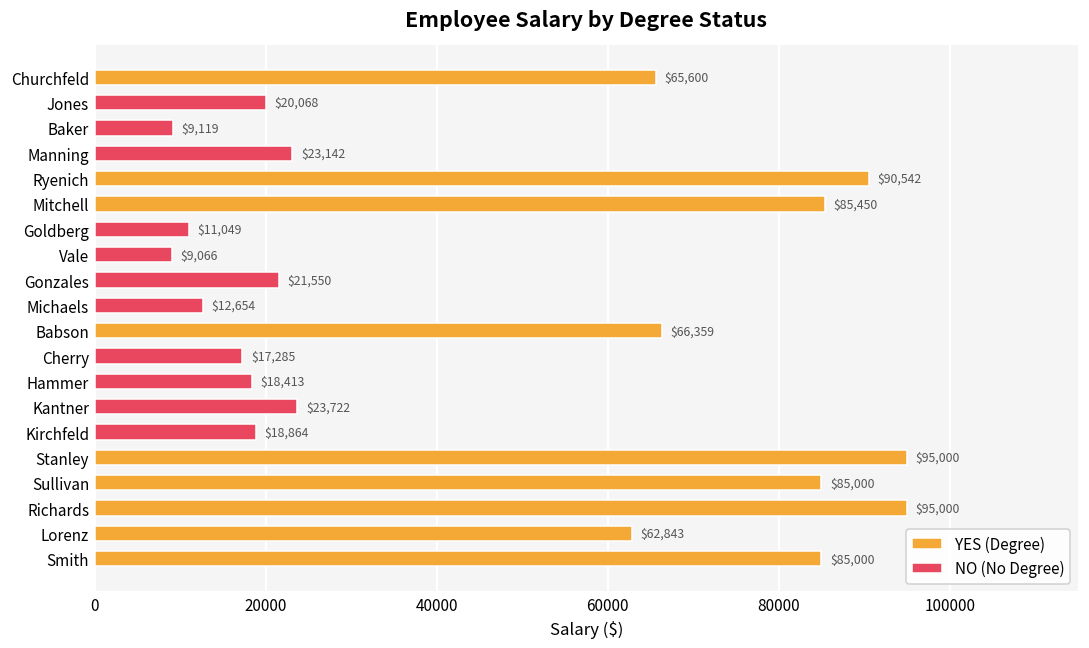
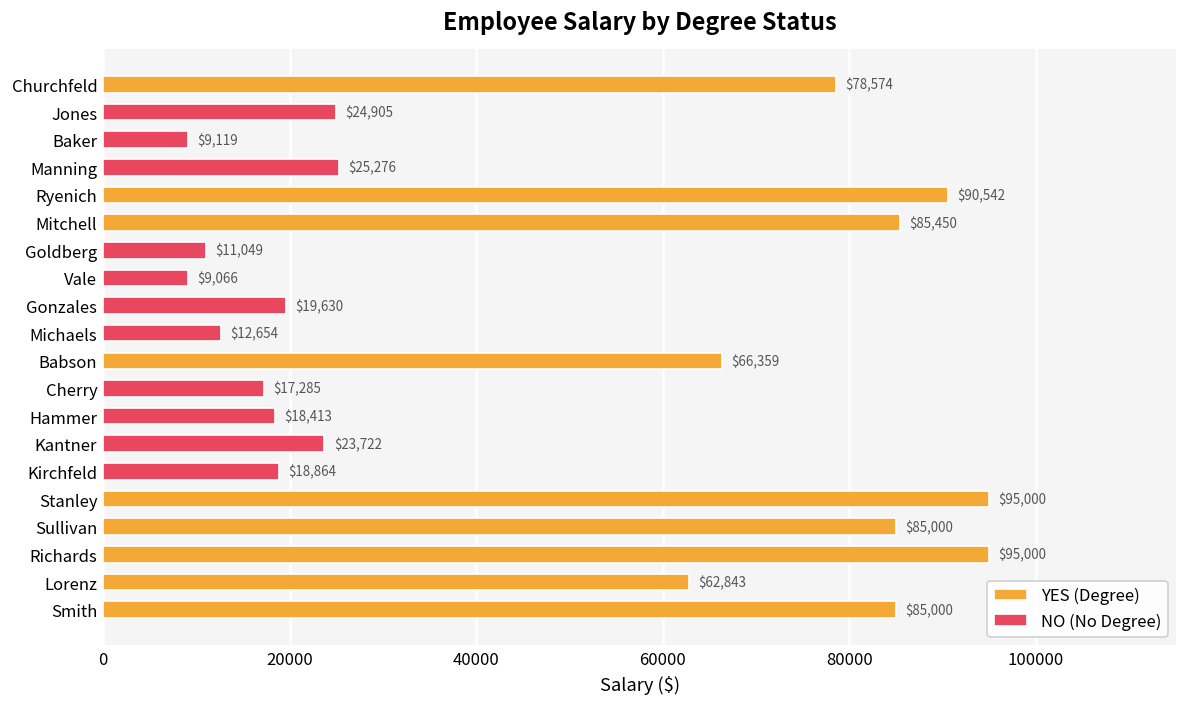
YES (Degree), Churchfeld: $65,600 -> $78,574
NO (No Degree), Jones: $20,068 -> $24,905
NO (No Degree), Manning: $23,142 -> $25,276
NO (No Degree), Gonzales: $21,550 -> $19,630
